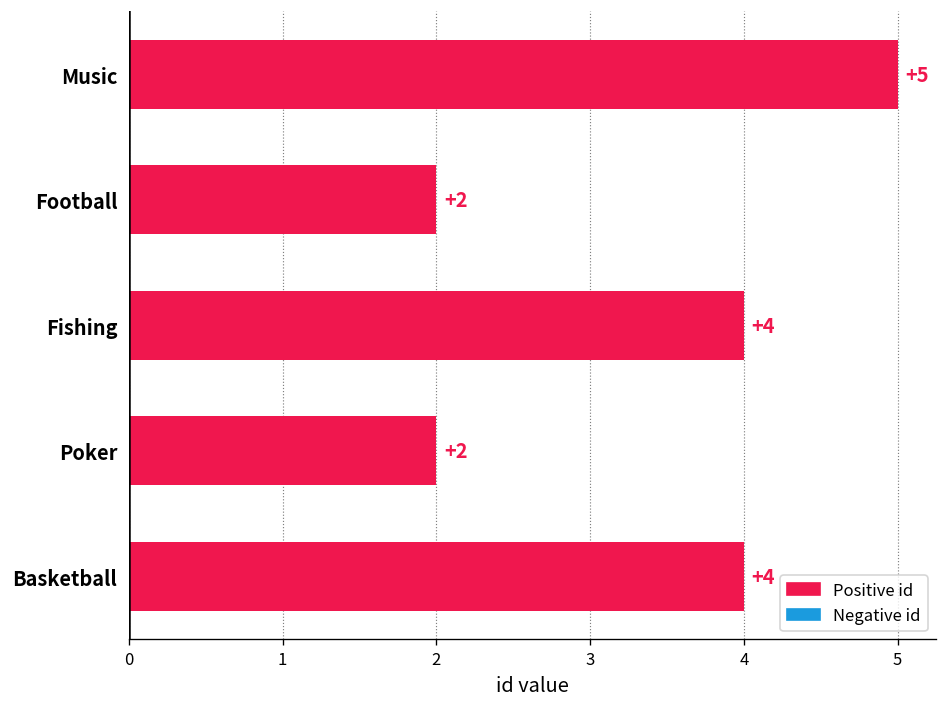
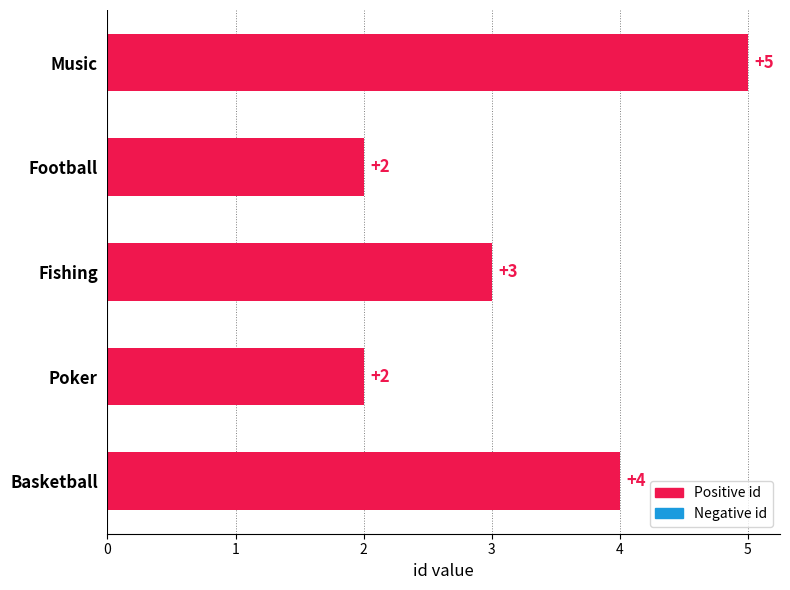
Fishing: +4 -> +3
